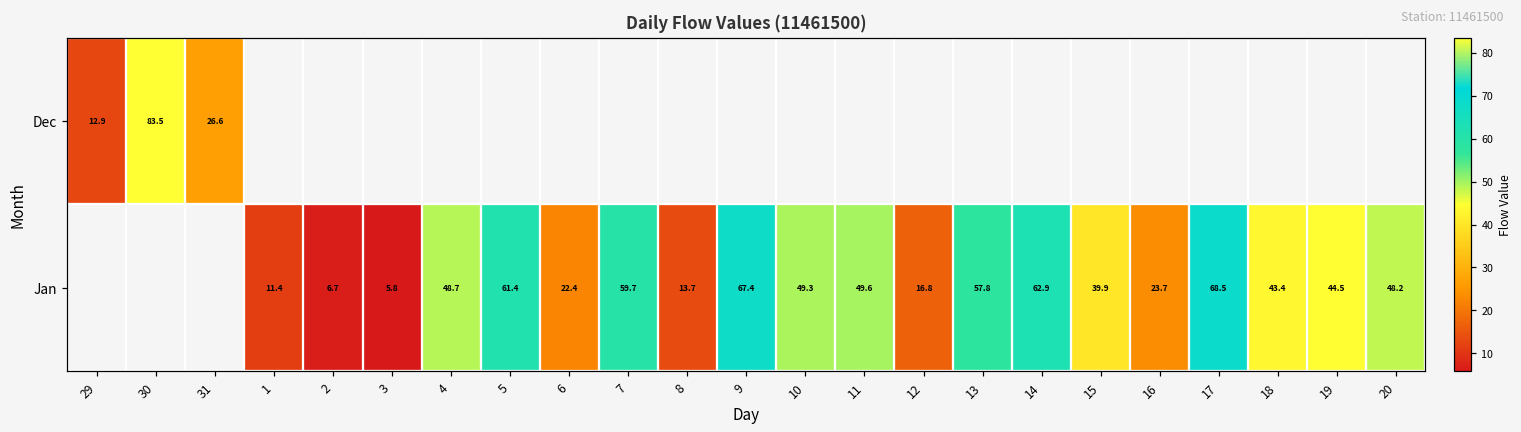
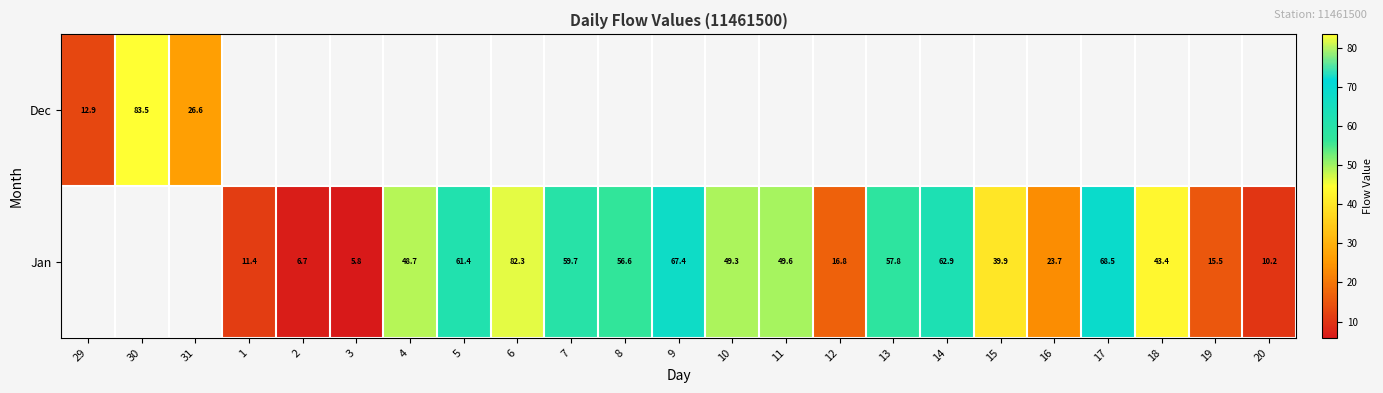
Jan, 6: 22.4 -> 82.3
Jan, 8: 13.7 -> 56.6
Jan, 19: 44.5 -> 15.5
Jan, 20: 48.2 -> 10.2
